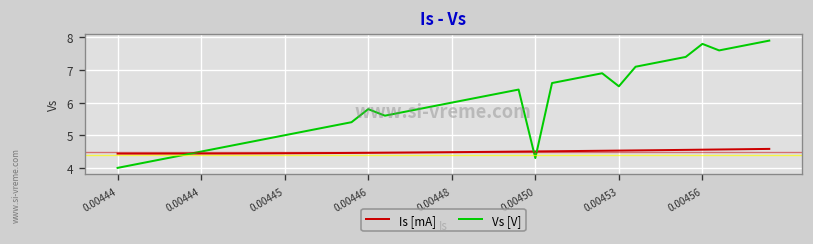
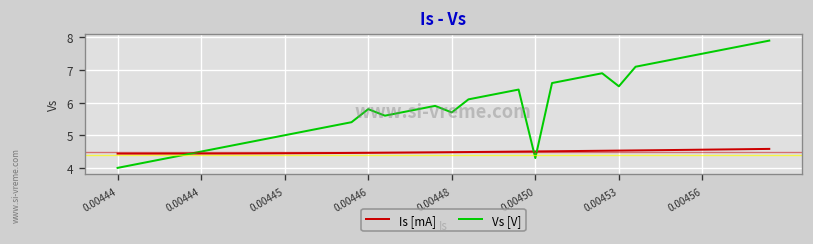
Vs [V], 0.00448: 6.0 -> 5.7
Vs [V], 0.00456: 7.8 -> 7.5
